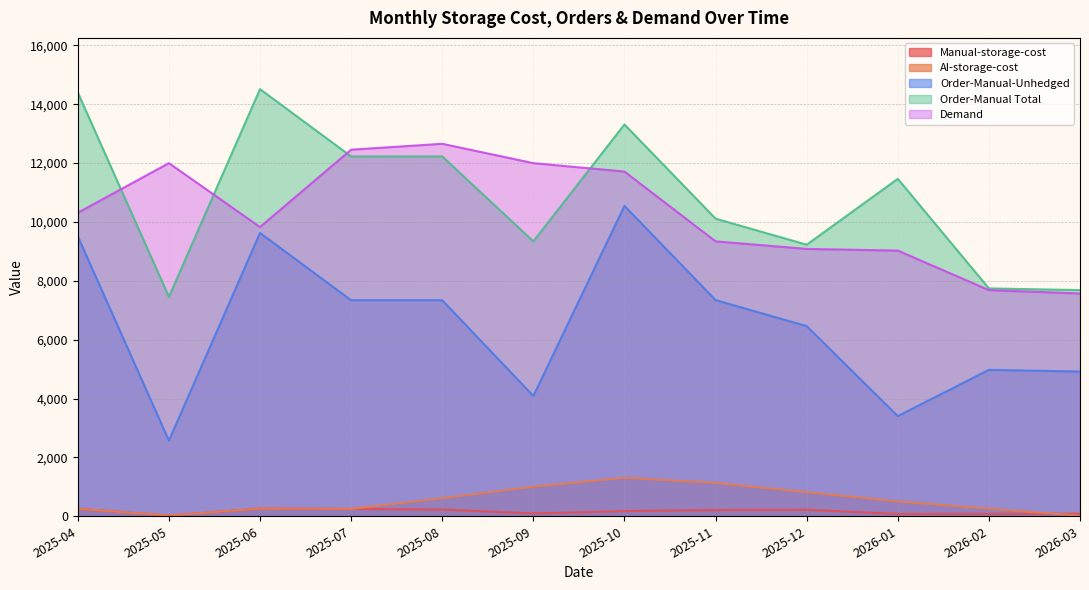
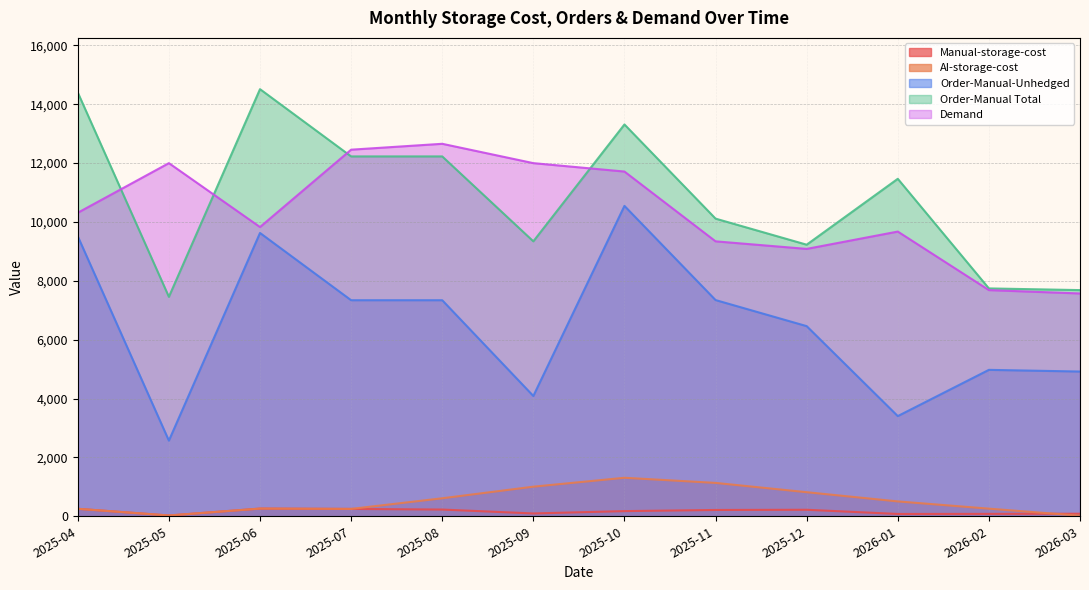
Demand, 2026-01: 9,000 -> 9,700
